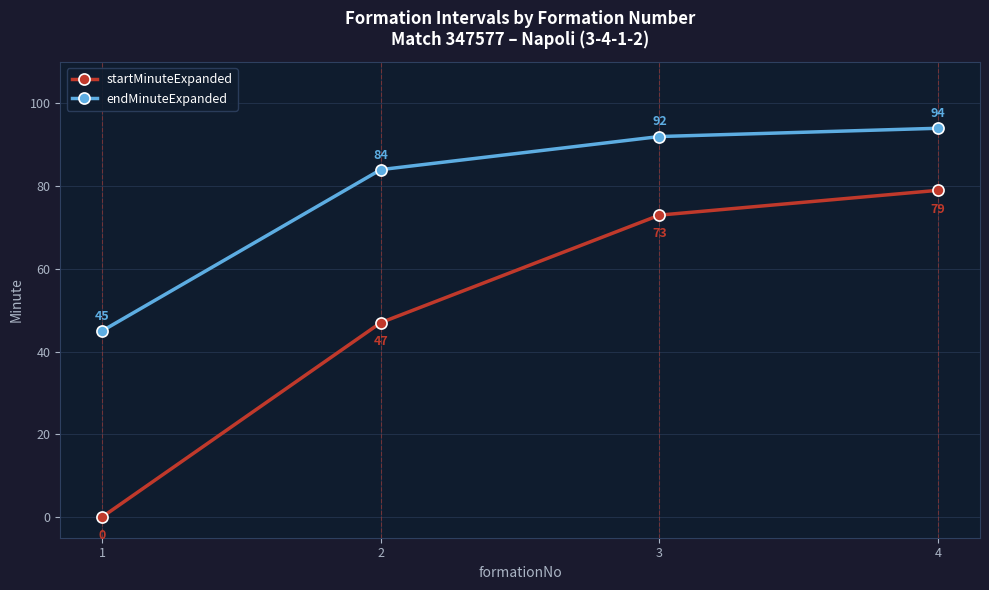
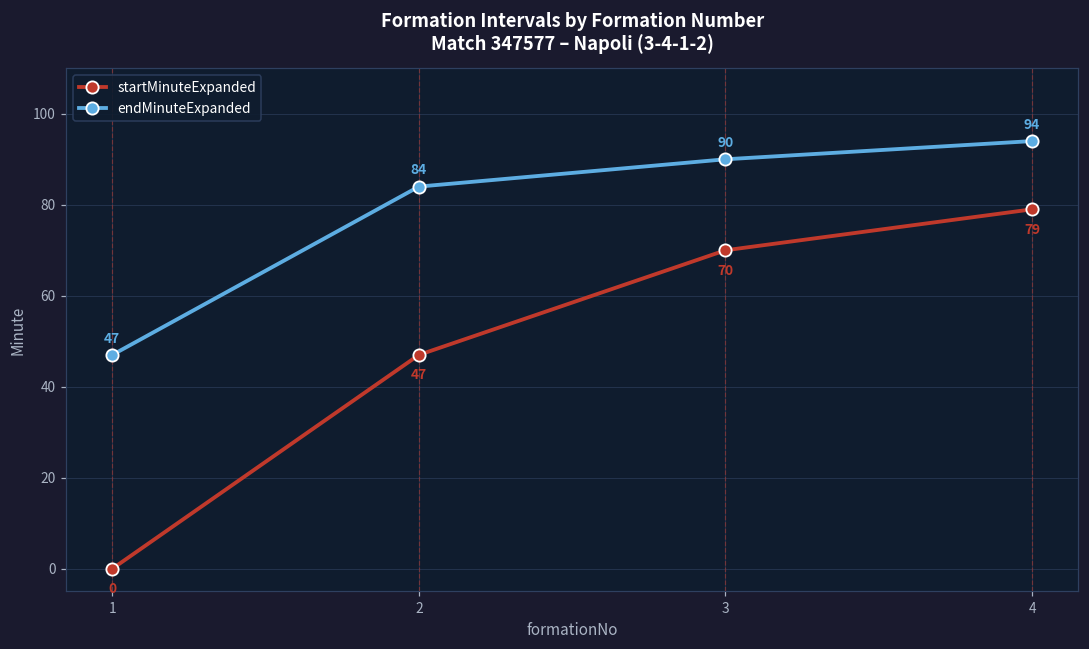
endMinuteExpanded, 1: 45 -> 47
startMinuteExpanded, 3: 73 -> 70
endMinuteExpanded, 3: 92 -> 90
